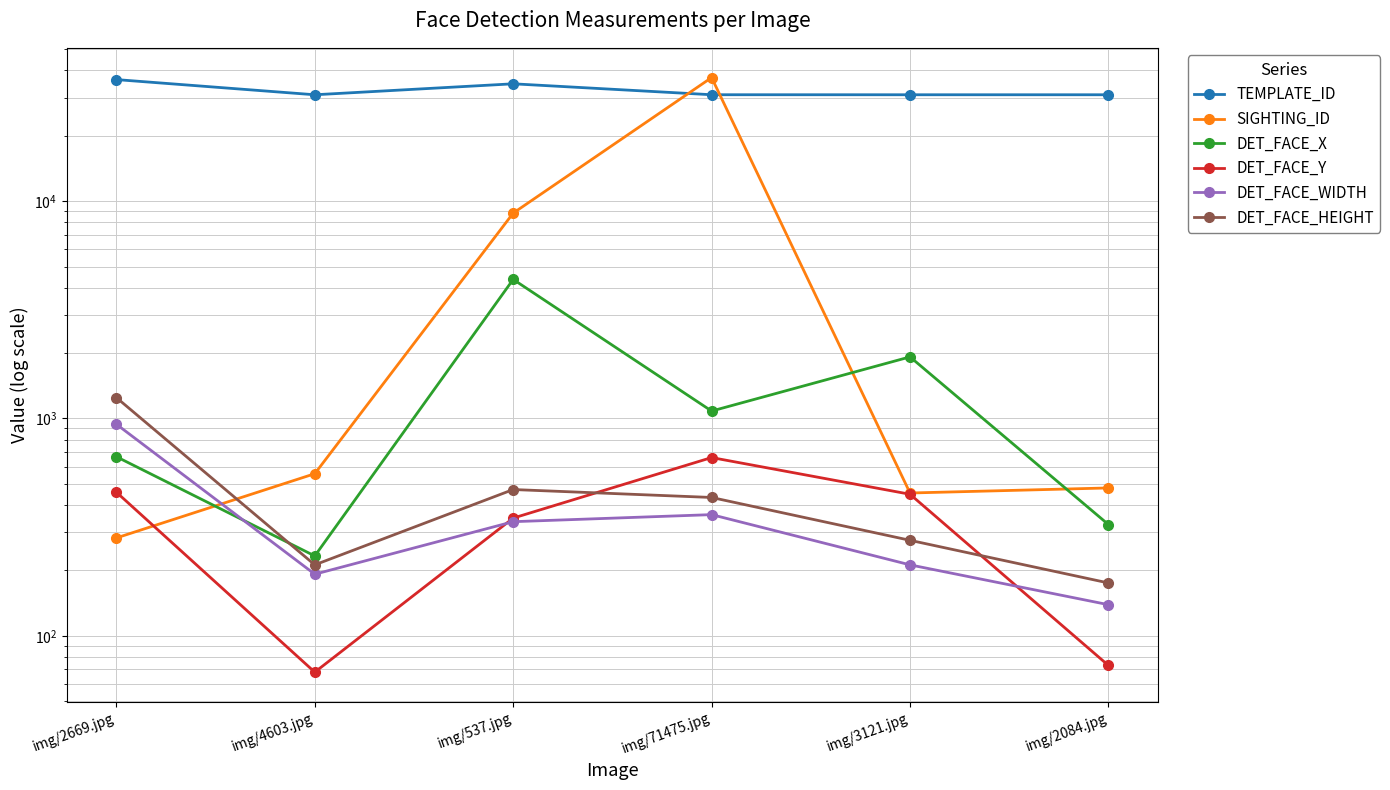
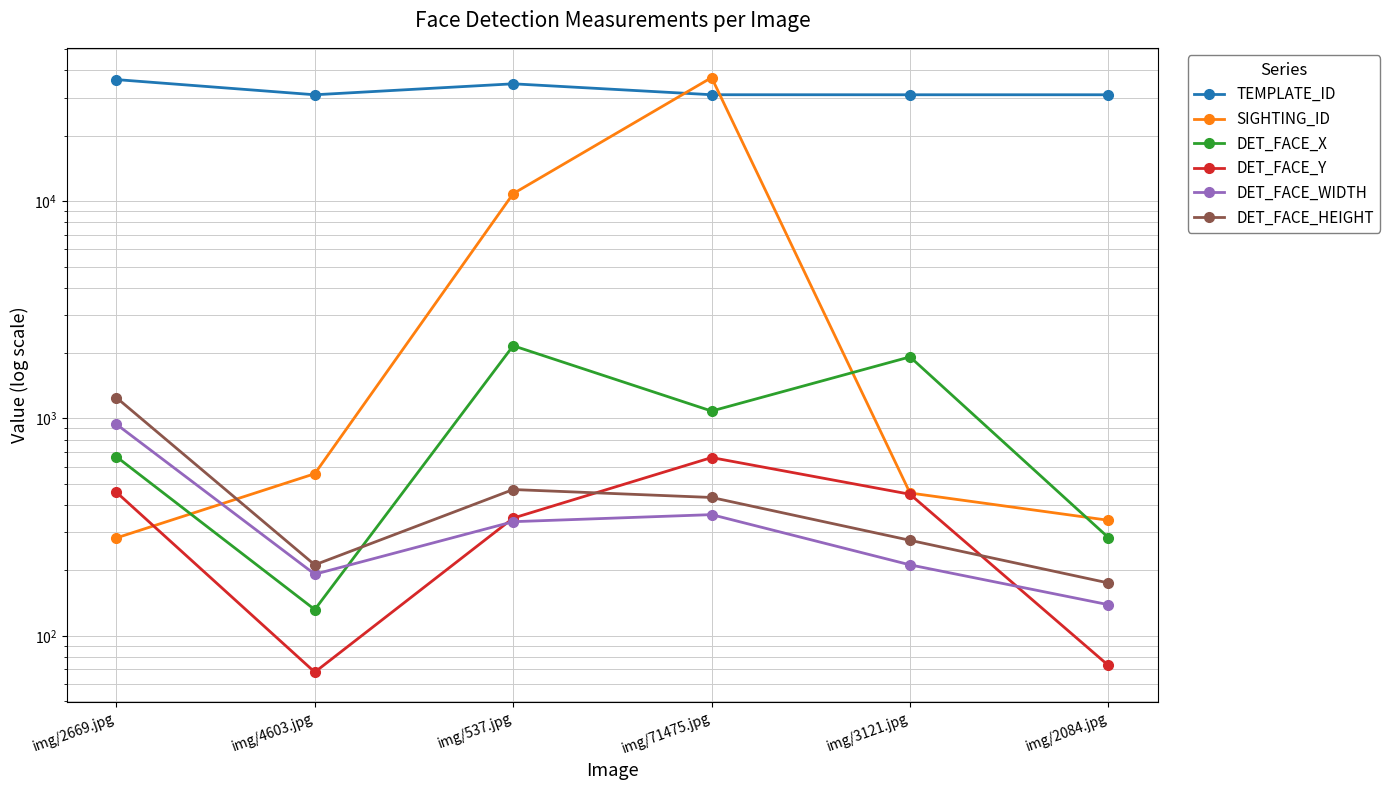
DET_FACE_X, img/4603.jpg: 230 -> 130
SIGHTING_ID, img/537.jpg: 8800 -> 11000
DET_FACE_X, img/537.jpg: 4400 -> 2200
SIGHTING_ID, img/2084.jpg: 480 -> 340
DET_FACE_X, img/2084.jpg: 330 -> 280
